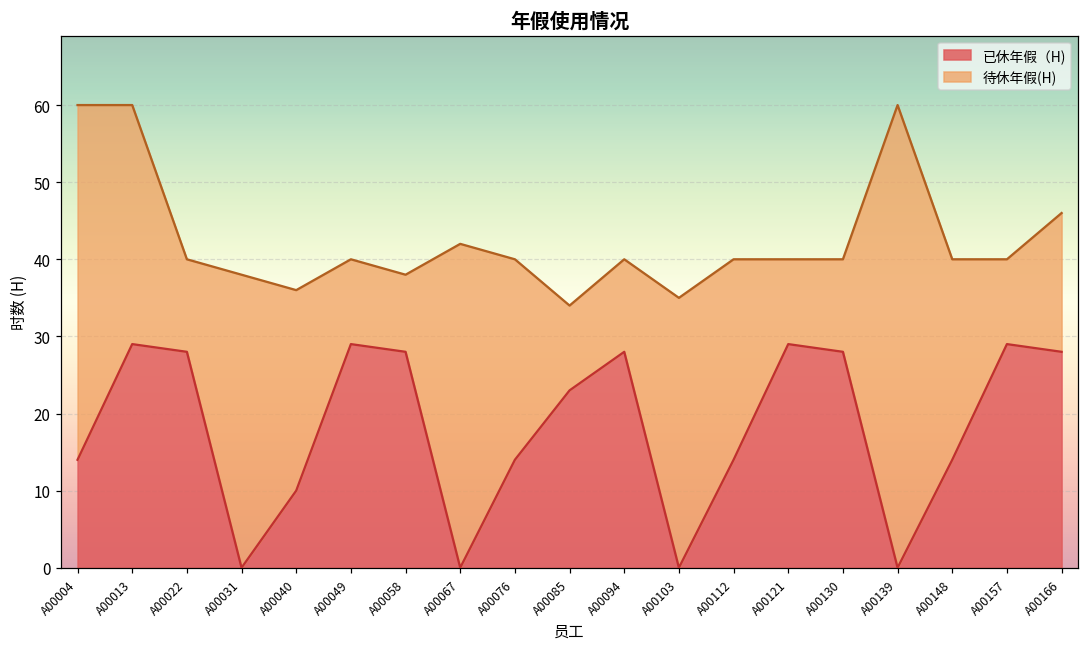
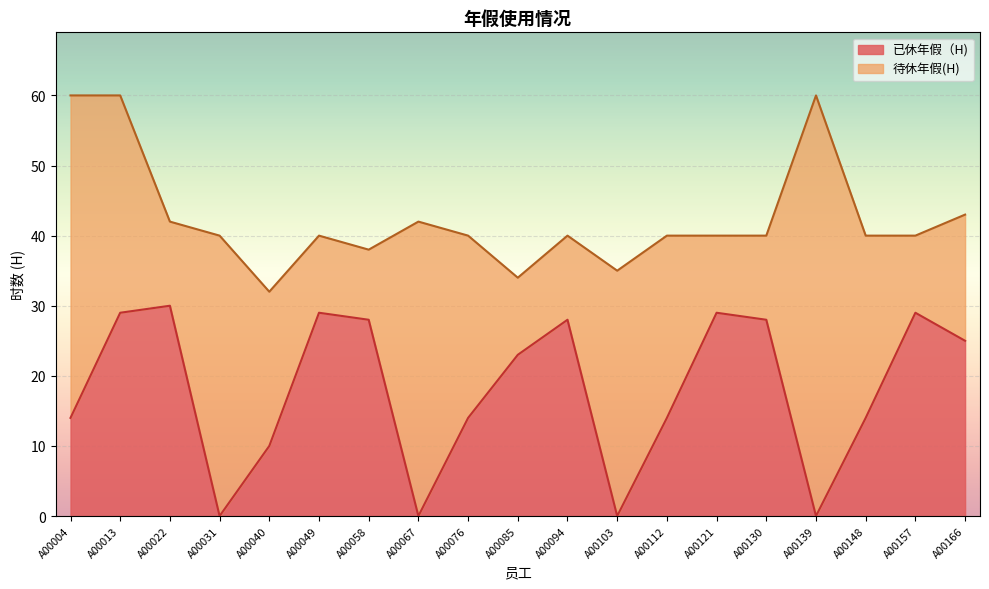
已休年假（H), A00022: 28 -> 30
待休年假(H), A00031: 38 -> 40
待休年假(H), A00040: 26 -> 22
已休年假（H), A00166: 28 -> 25
